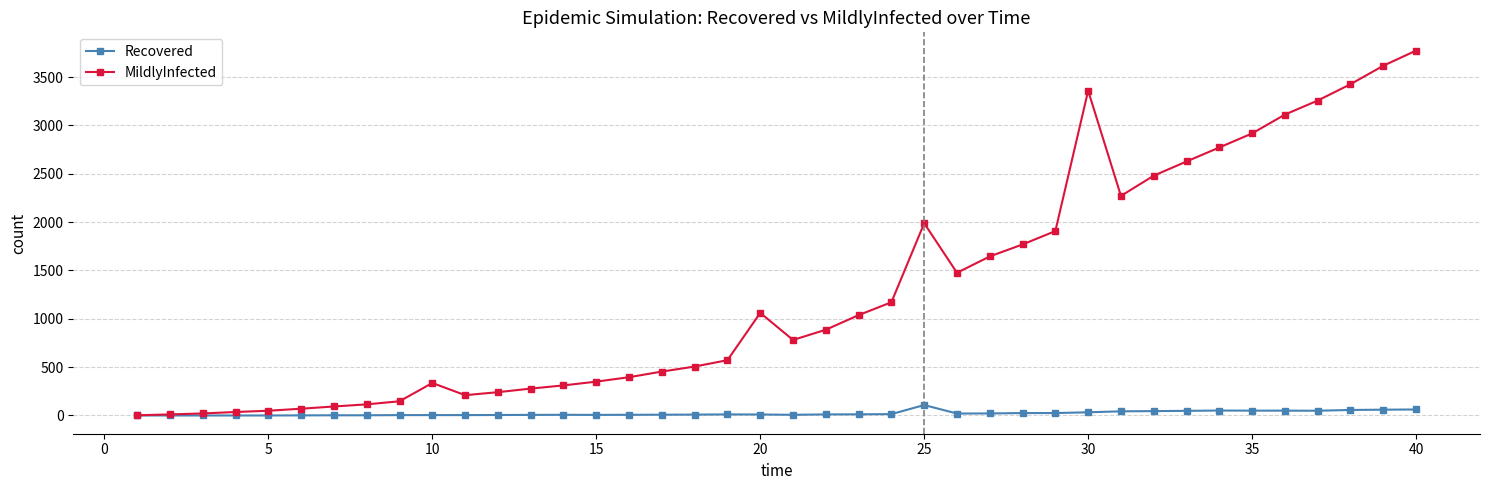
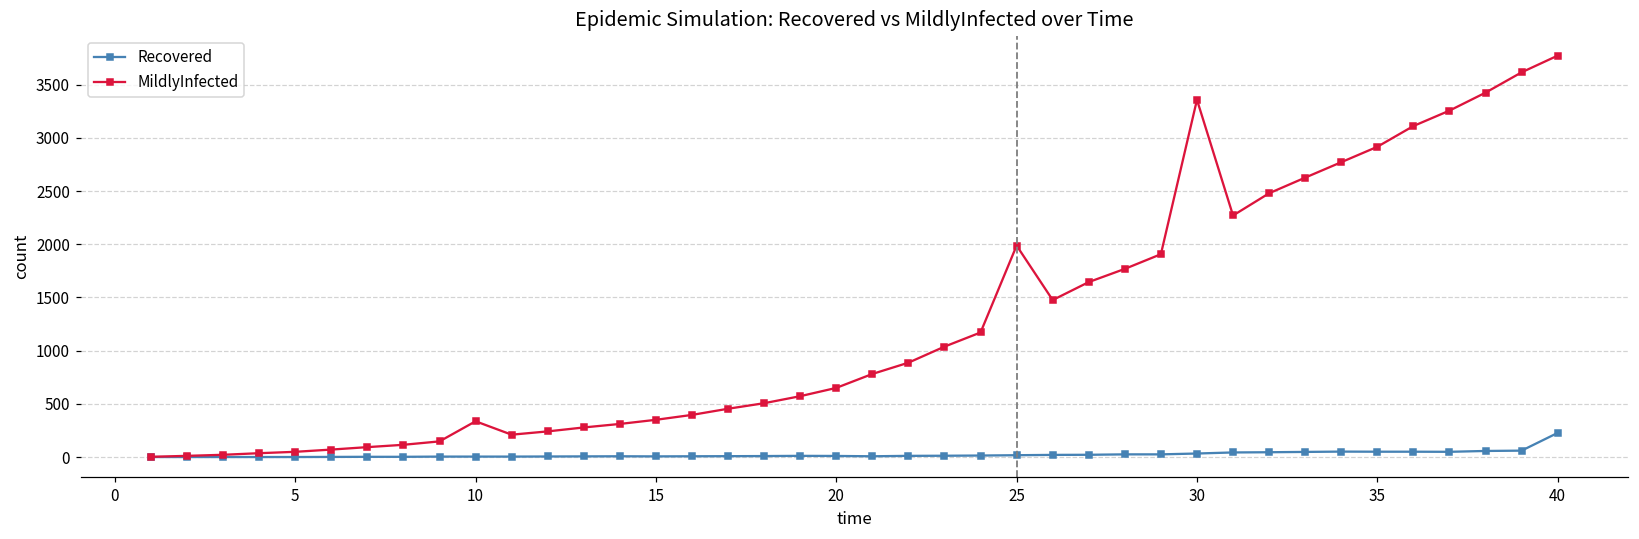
MildlyInfected, 20: 1100 -> 700
Recovered, 25: 100 -> 0
Recovered, 40: 100 -> 200
